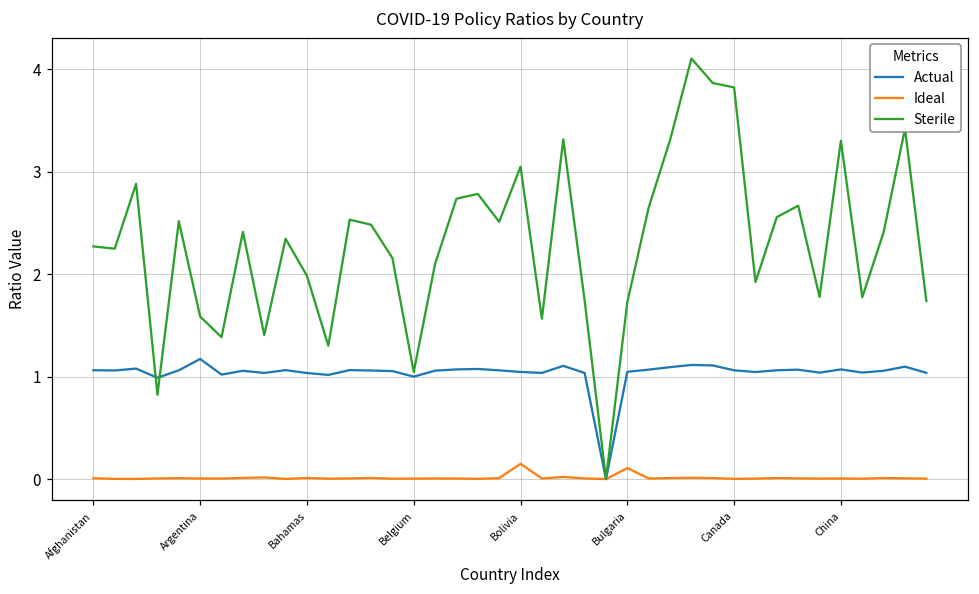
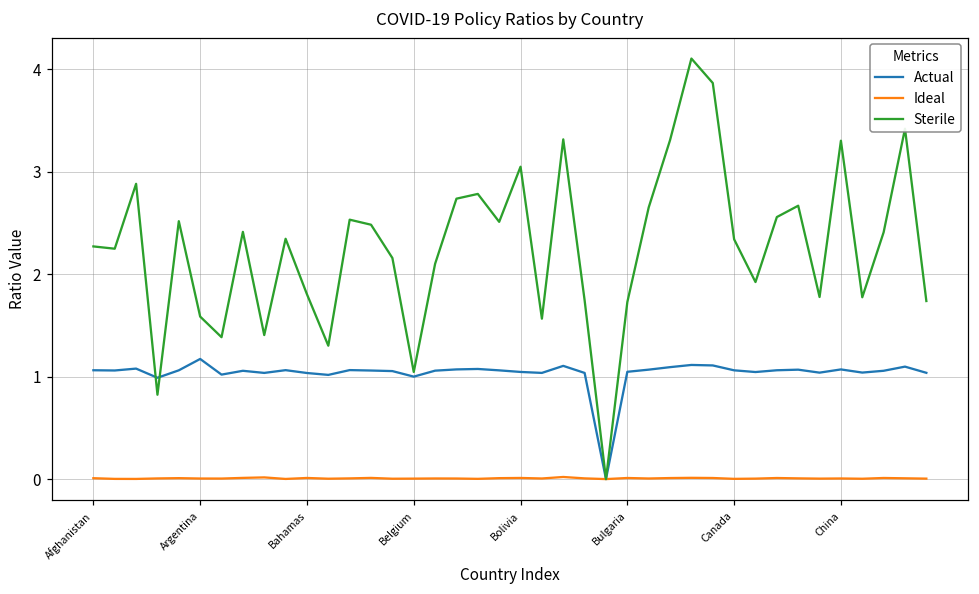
Sterile, Bahamas: 2.0 -> 1.8
Ideal, Bolivia: 0.1 -> 0.0
Ideal, Bulgaria: 0.1 -> 0.0
Sterile, Canada: 3.8 -> 2.3
